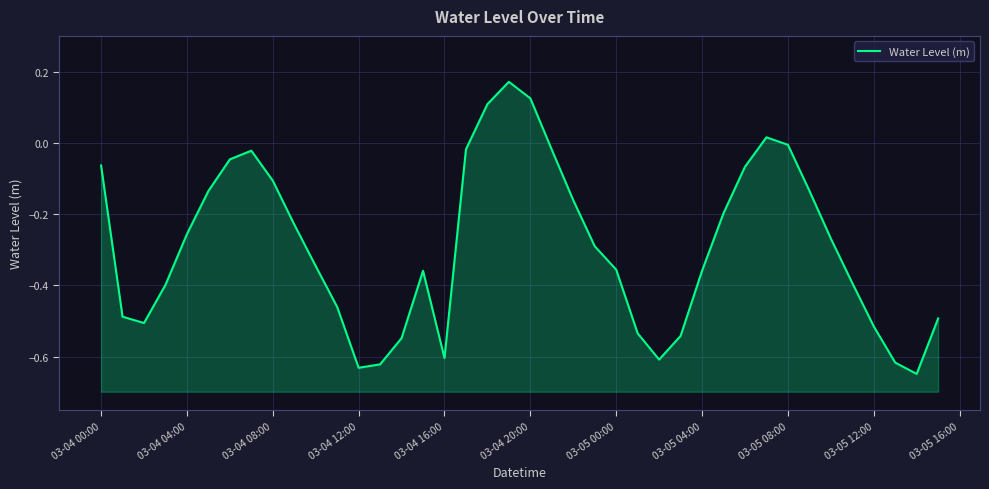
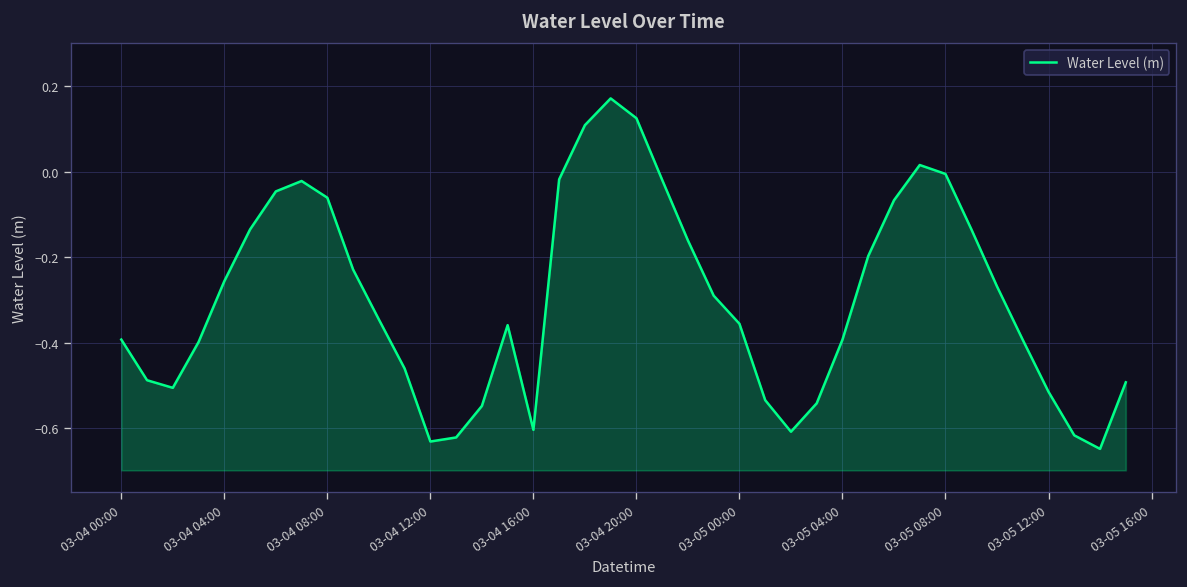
03-04 00:00: -0.06 -> -0.39
03-04 08:00: -0.11 -> -0.06
03-05 04:00: -0.36 -> -0.39
